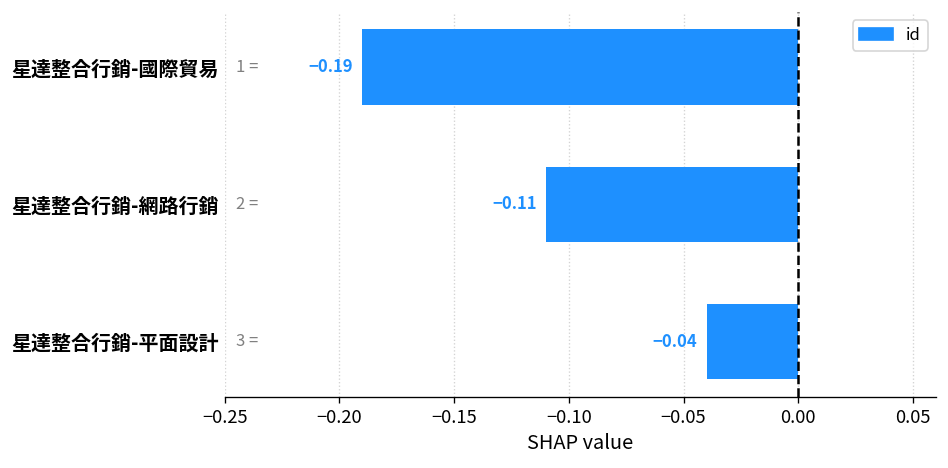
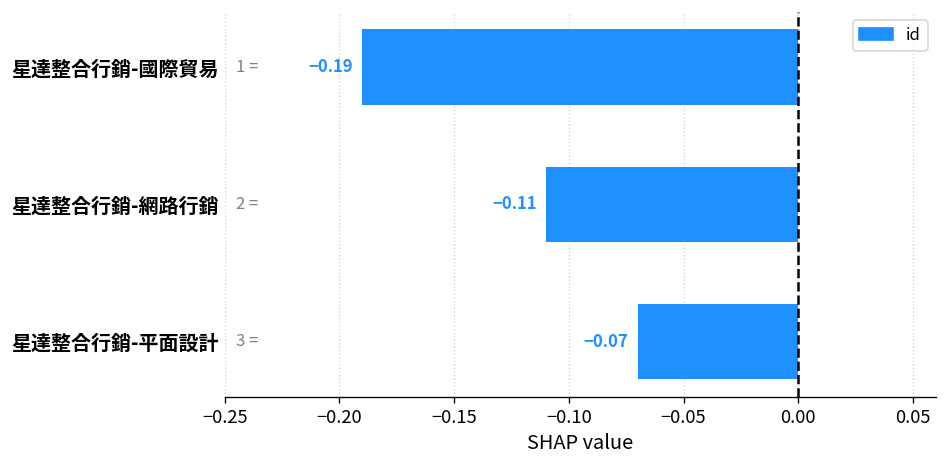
星達整合行銷-平面設計: -0.04 -> -0.07
